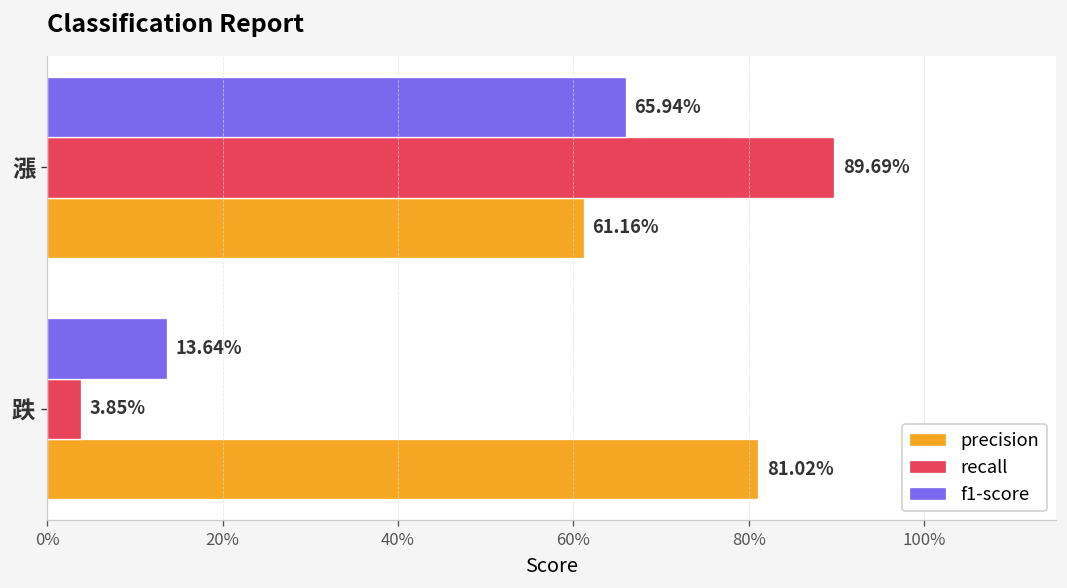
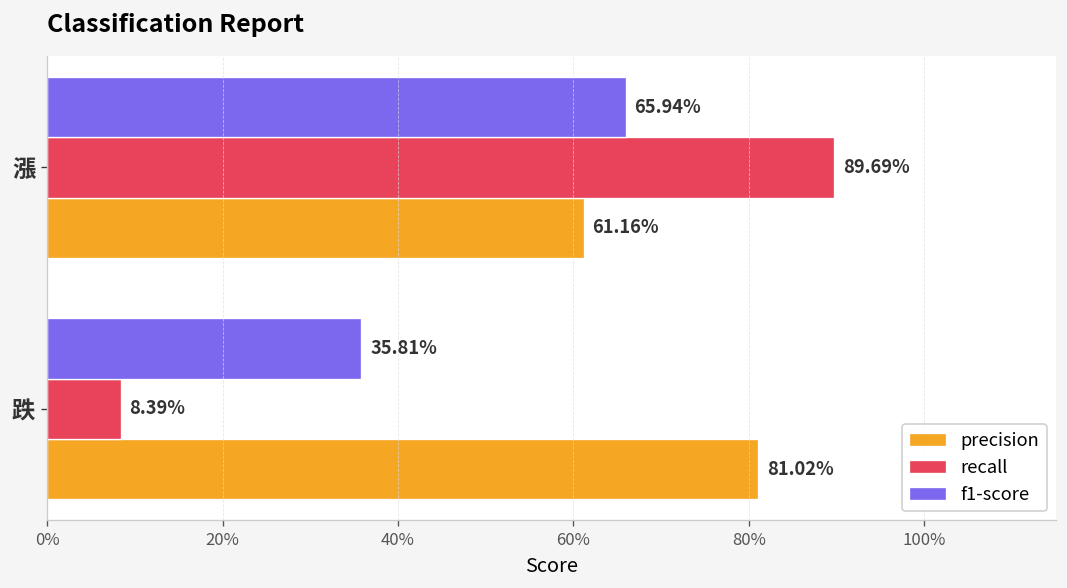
f1-score, 跌: 13.64% -> 35.81%
recall, 跌: 3.85% -> 8.39%
